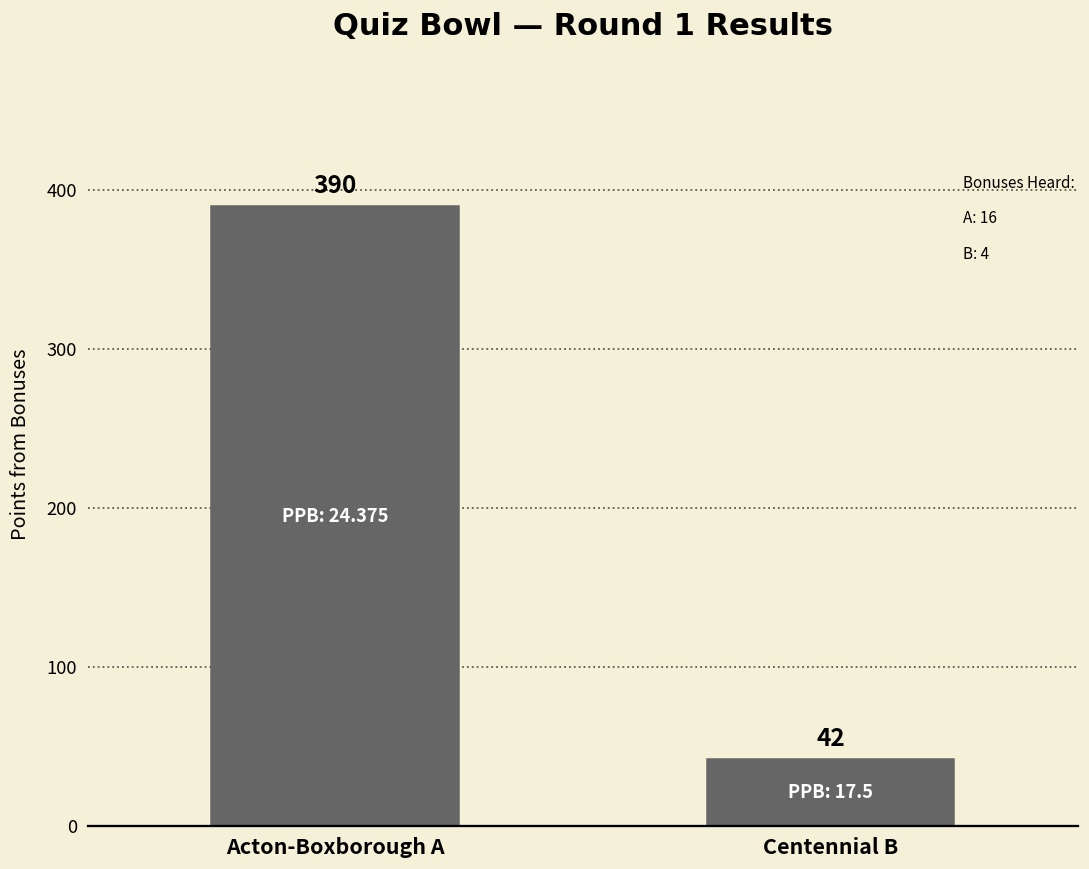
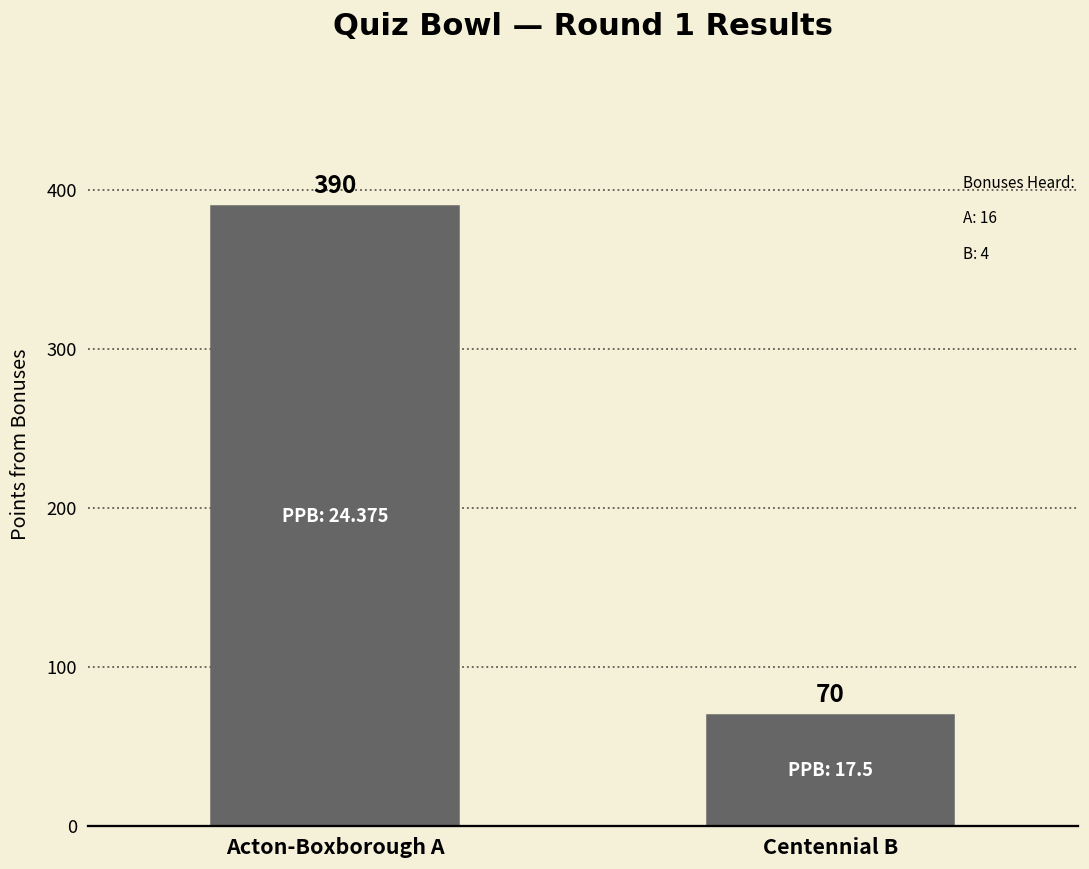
Centennial B: 42 -> 70
